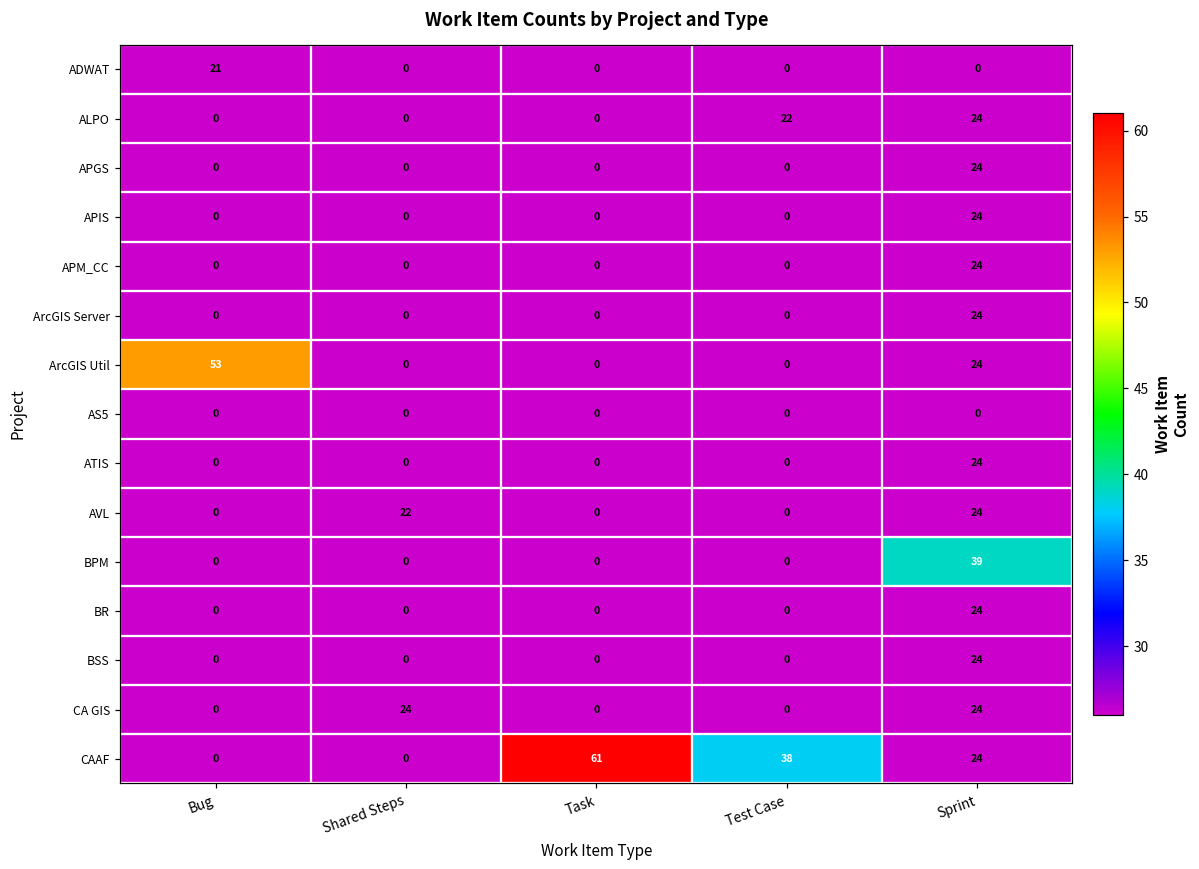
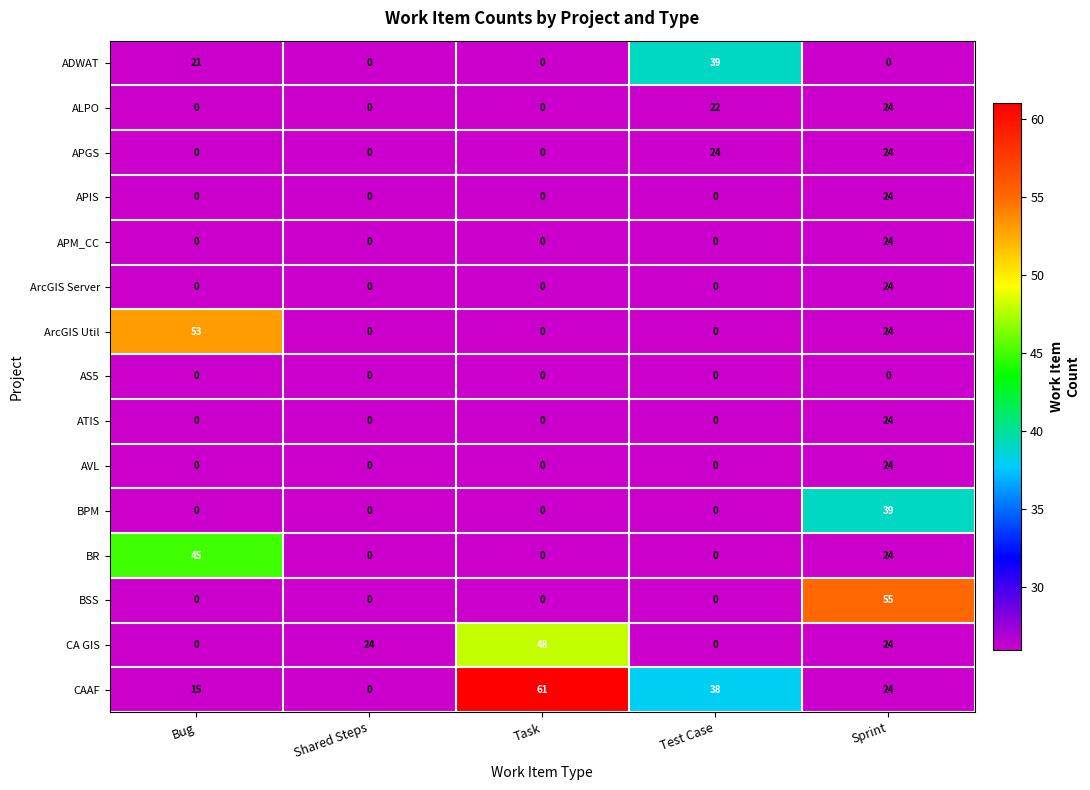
ADWAT, Test Case: 0 -> 39
APGS, Test Case: 0 -> 24
AVL, Shared Steps: 22 -> 0
BR, Bug: 0 -> 45
BSS, Sprint: 24 -> 55
CA GIS, Task: 0 -> 48
CAAF, Bug: 0 -> 15
